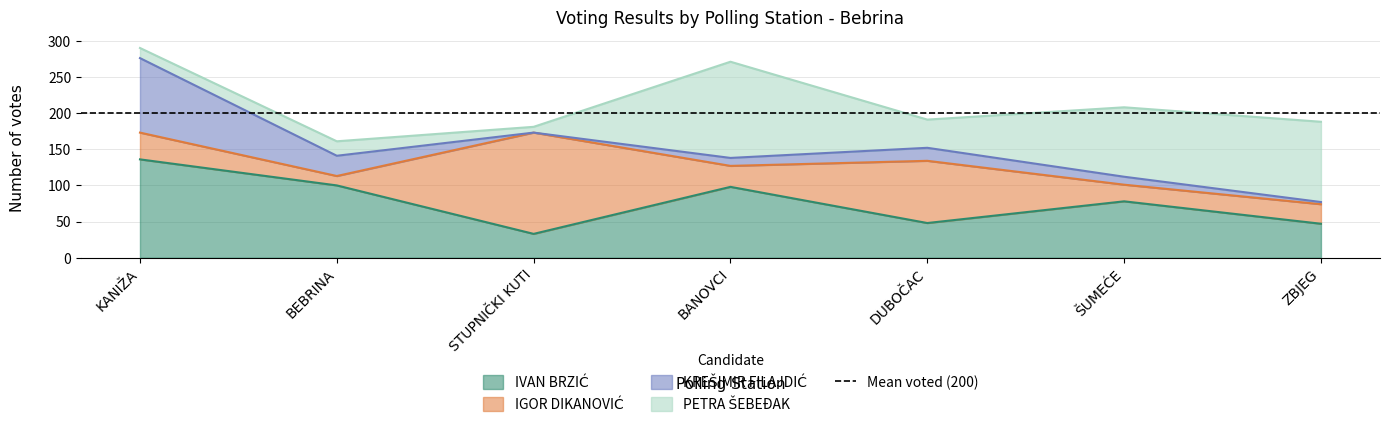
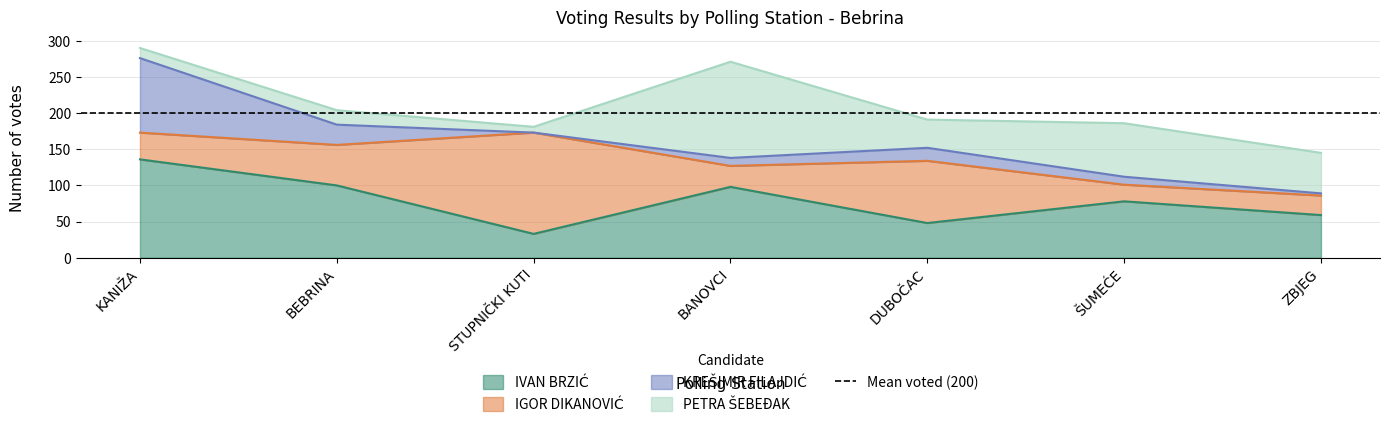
IGOR DIKANOVIĆ, BEBRINA: 10 -> 60
PETRA ŠEBEĐAK, ŠUMEĆE: 100 -> 70
IVAN BRZIĆ, ZBJEG: 50 -> 60
PETRA ŠEBEĐAK, ZBJEG: 110 -> 60
